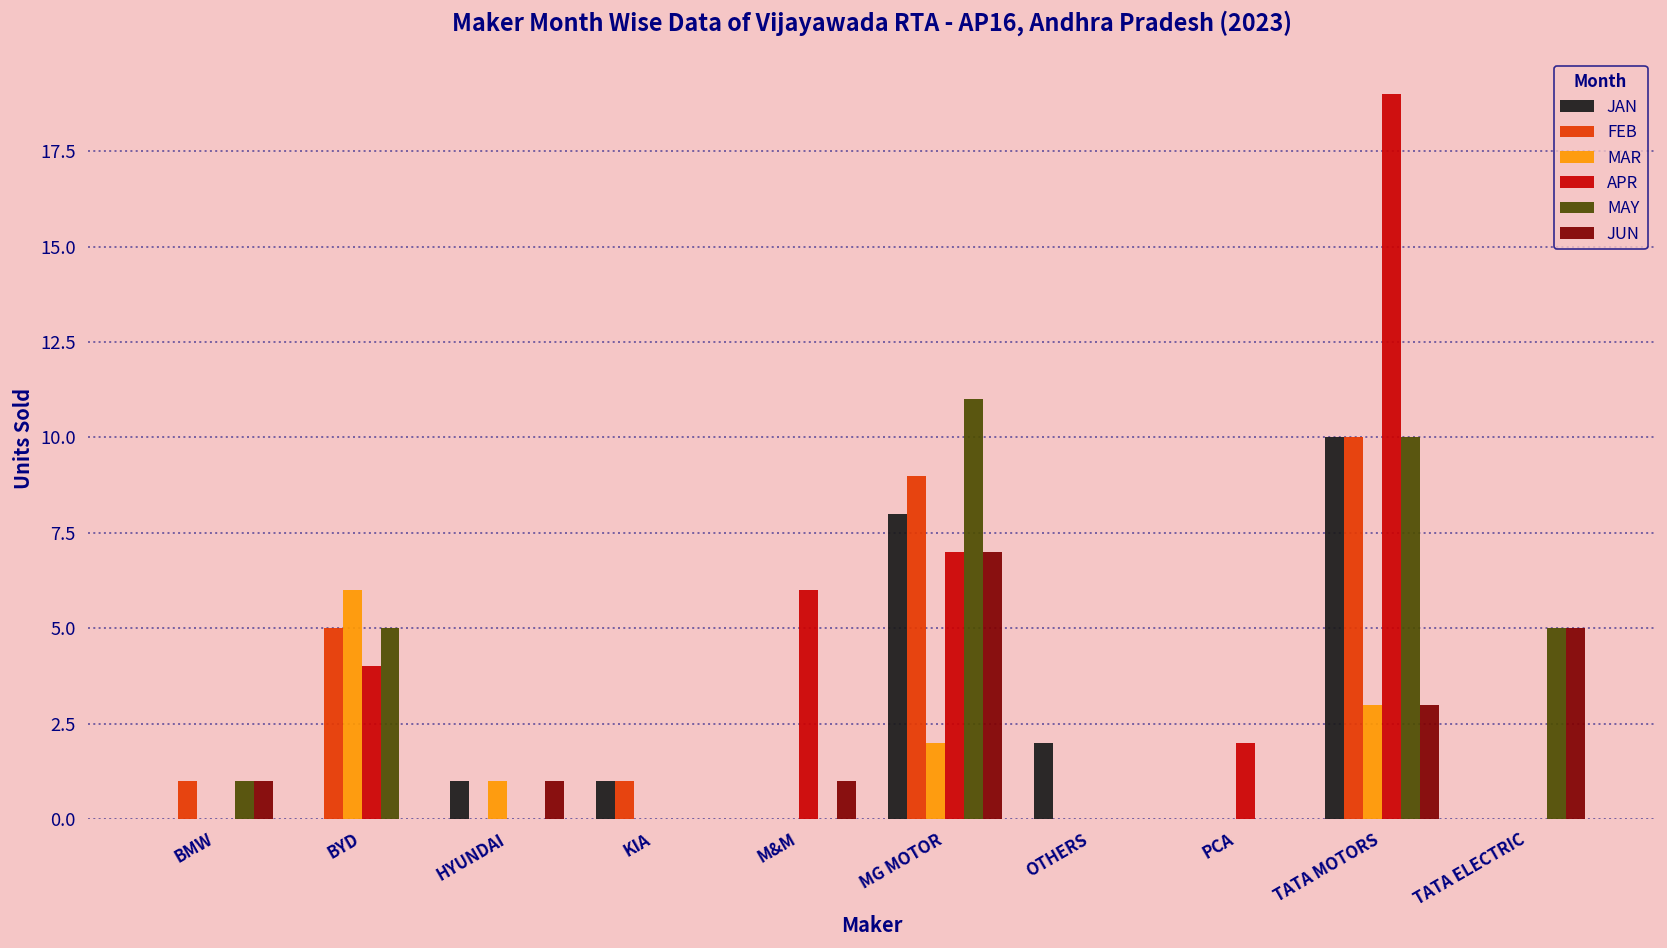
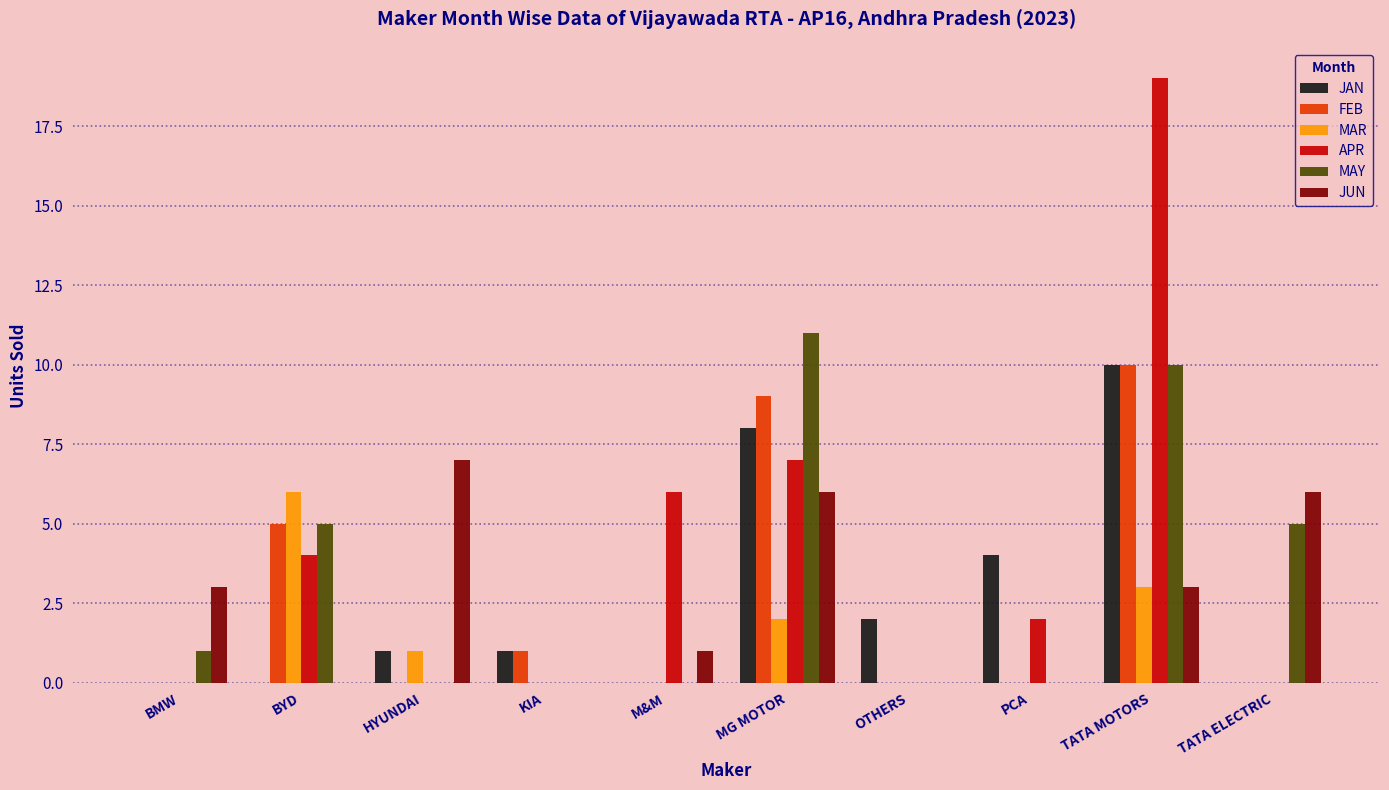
FEB, BMW: 1 -> 0
JUN, BMW: 1 -> 3
JUN, HYUNDAI: 1 -> 7
JUN, MG MOTOR: 7 -> 6
JAN, PCA: 0 -> 4
JUN, TATA ELECTRIC: 5 -> 6
